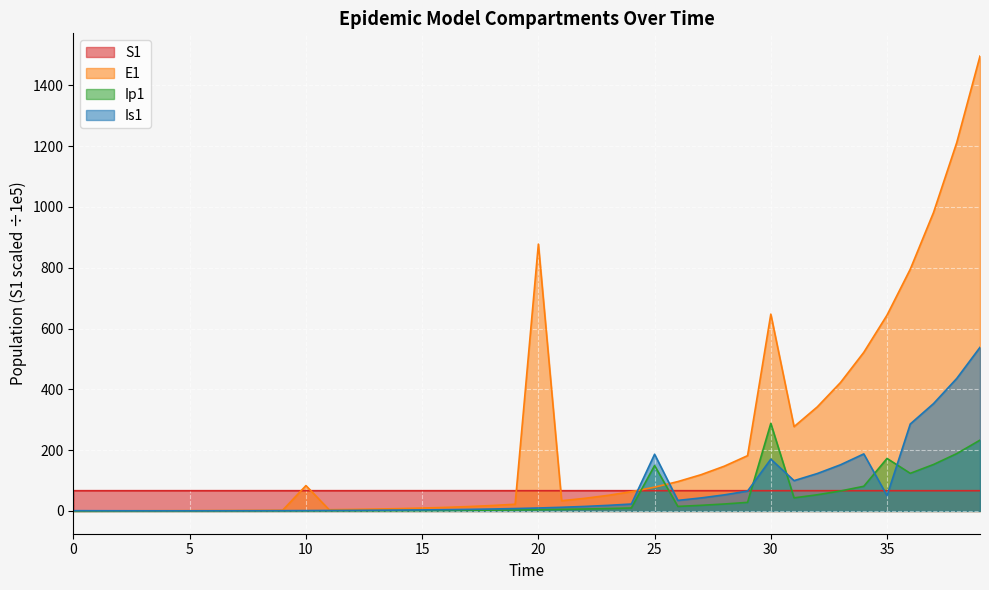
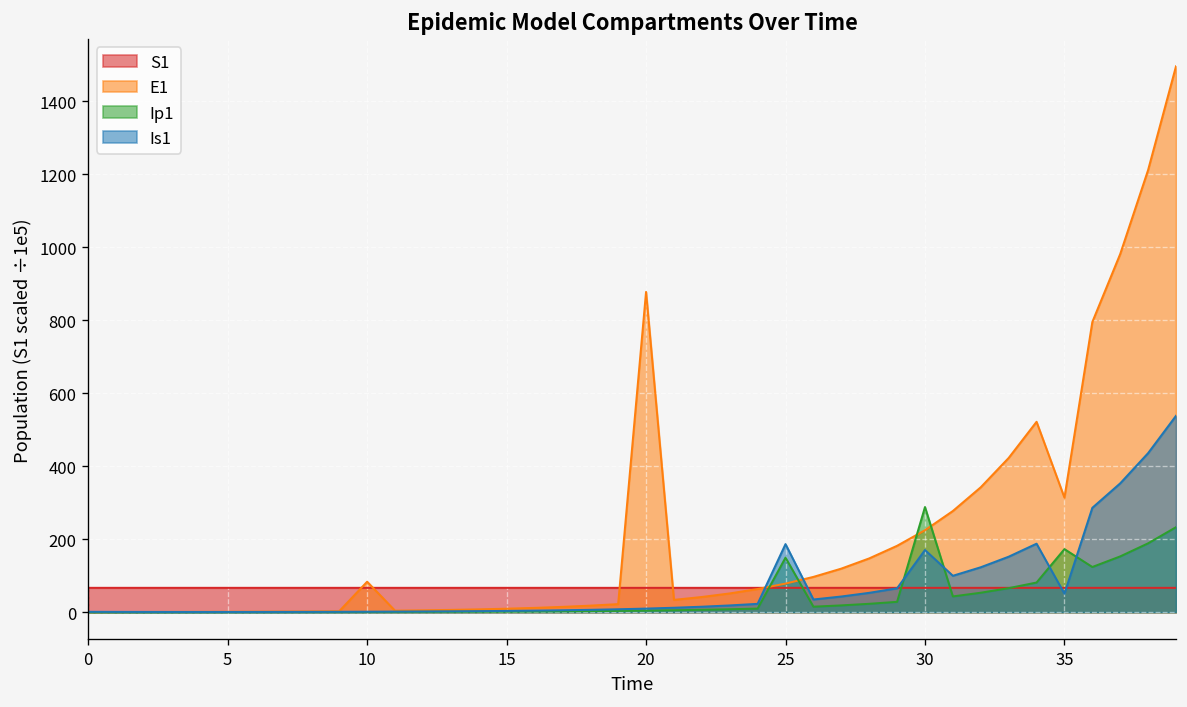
E1, 30: 650 -> 220
E1, 35: 640 -> 310
